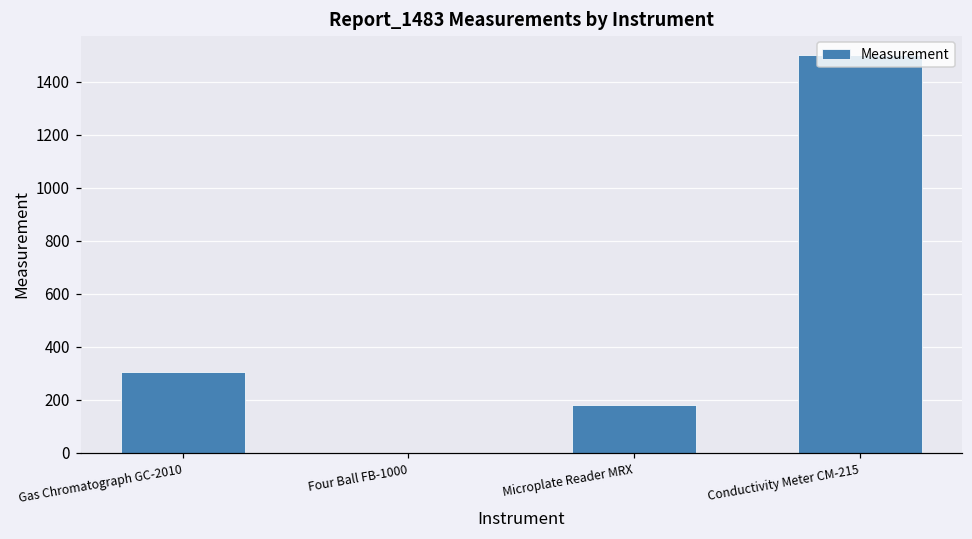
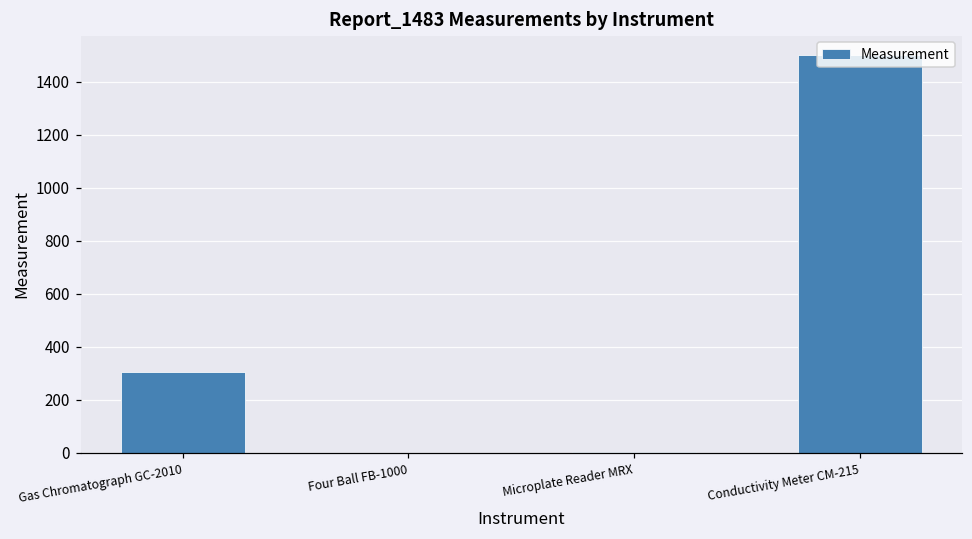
Microplate Reader MRX: 180 -> 0
